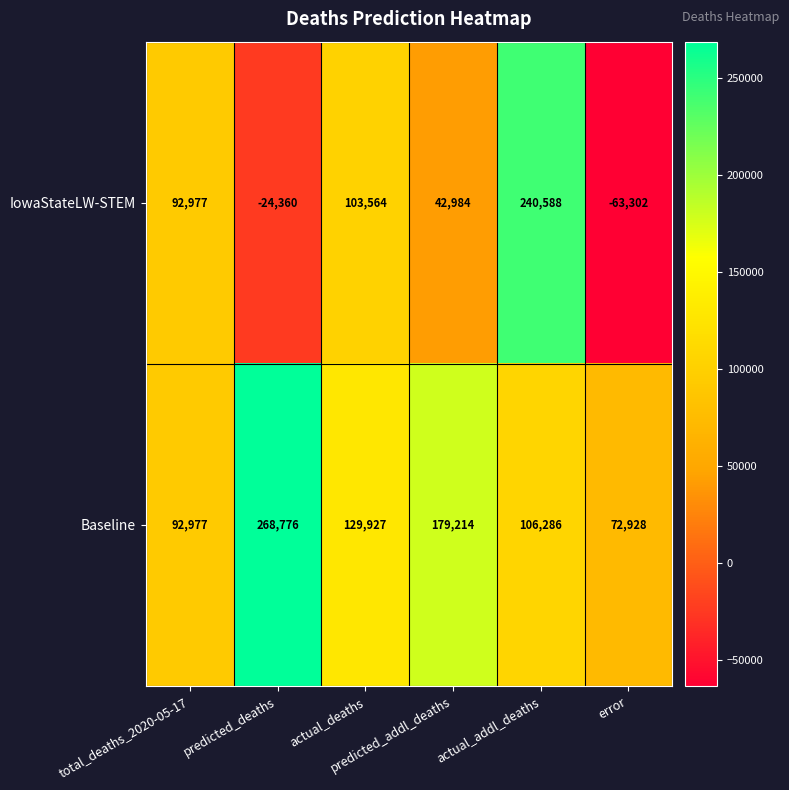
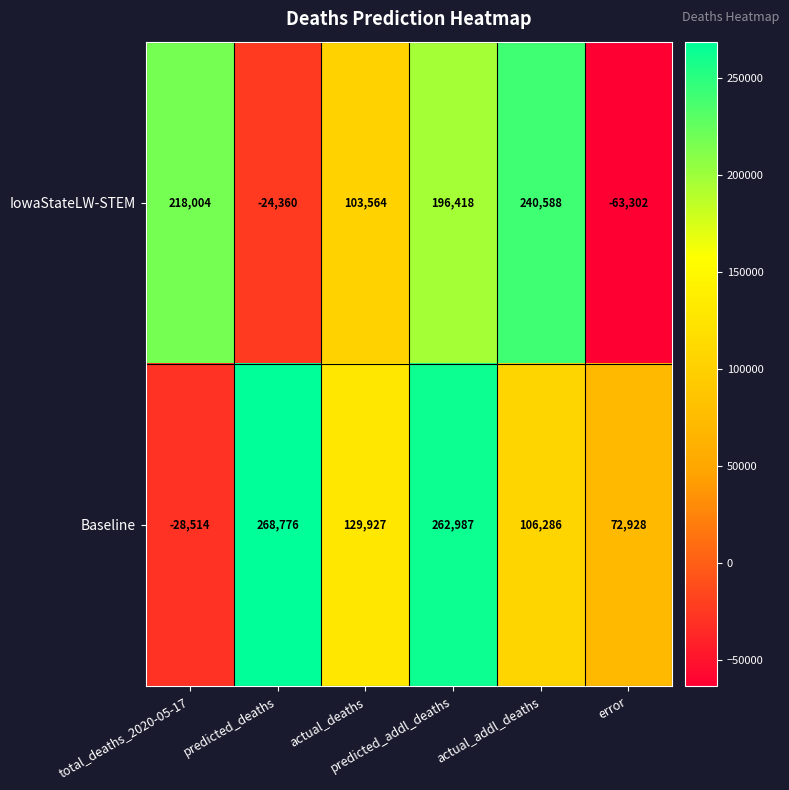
IowaStateLW-STEM, total_deaths_2020-05-17: 92,977 -> 218,004
IowaStateLW-STEM, predicted_addl_deaths: 42,984 -> 196,418
Baseline, total_deaths_2020-05-17: 92,977 -> -28,514
Baseline, predicted_addl_deaths: 179,214 -> 262,987
